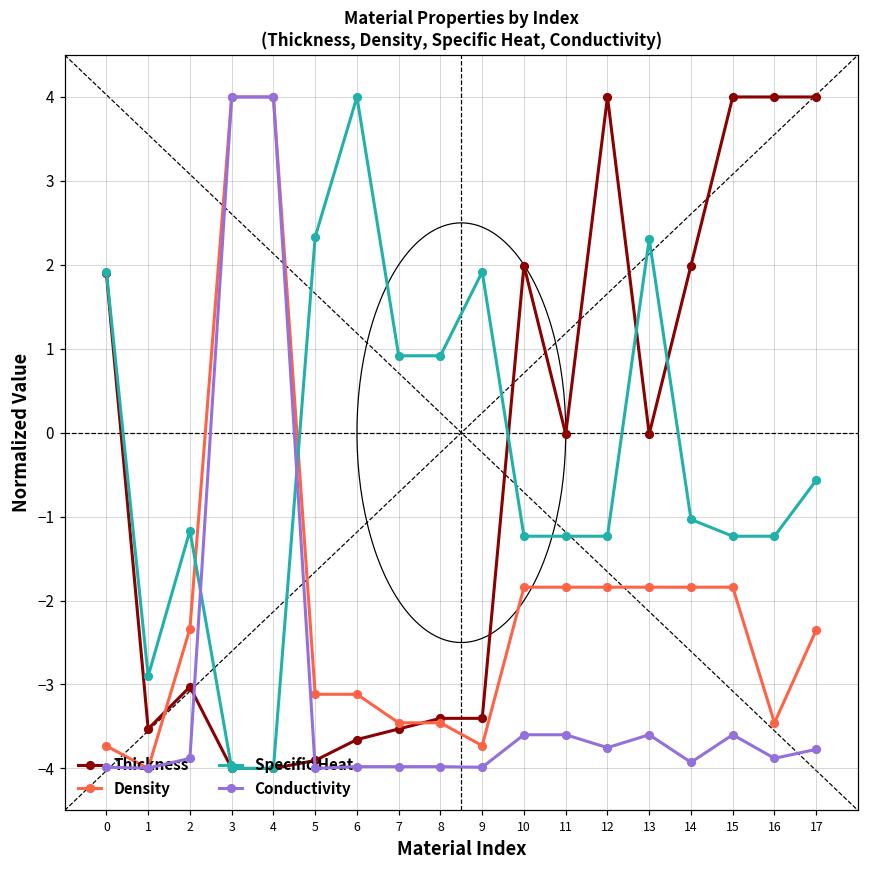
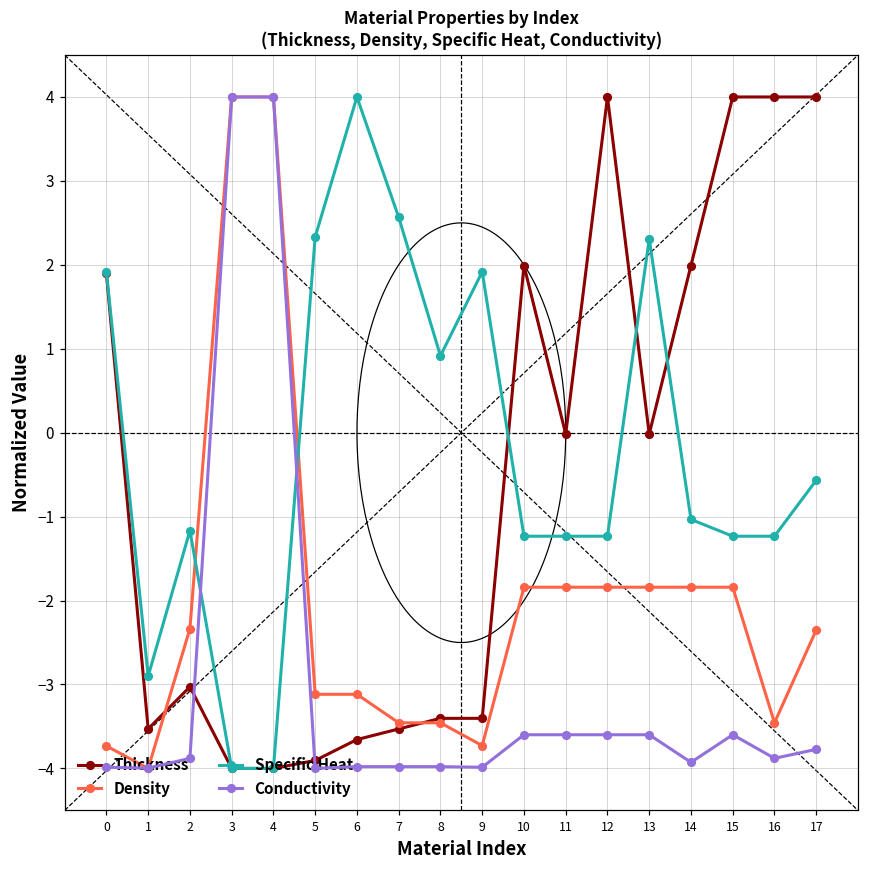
Specific Heat, 7: 0.9 -> 2.6
Conductivity, 12: -3.8 -> -3.6
